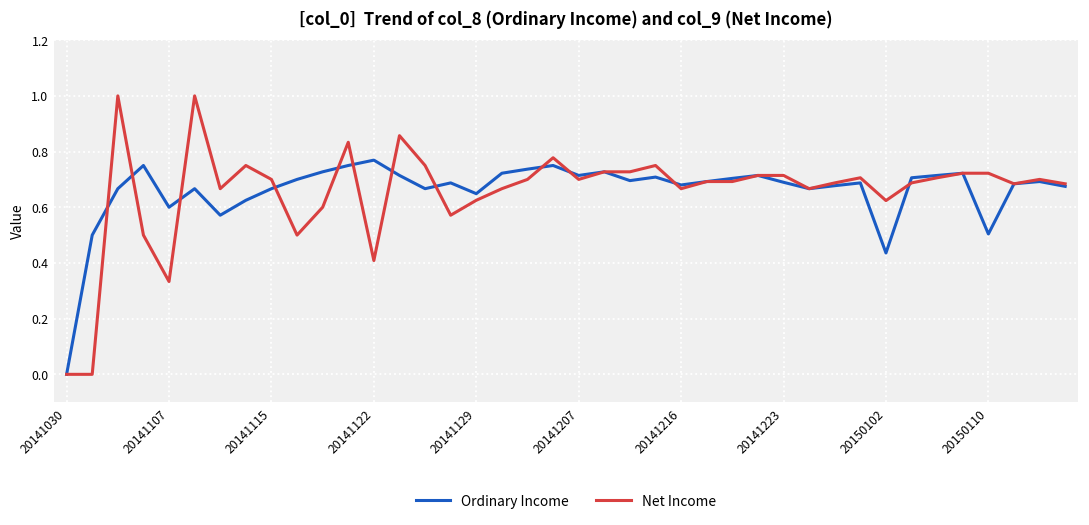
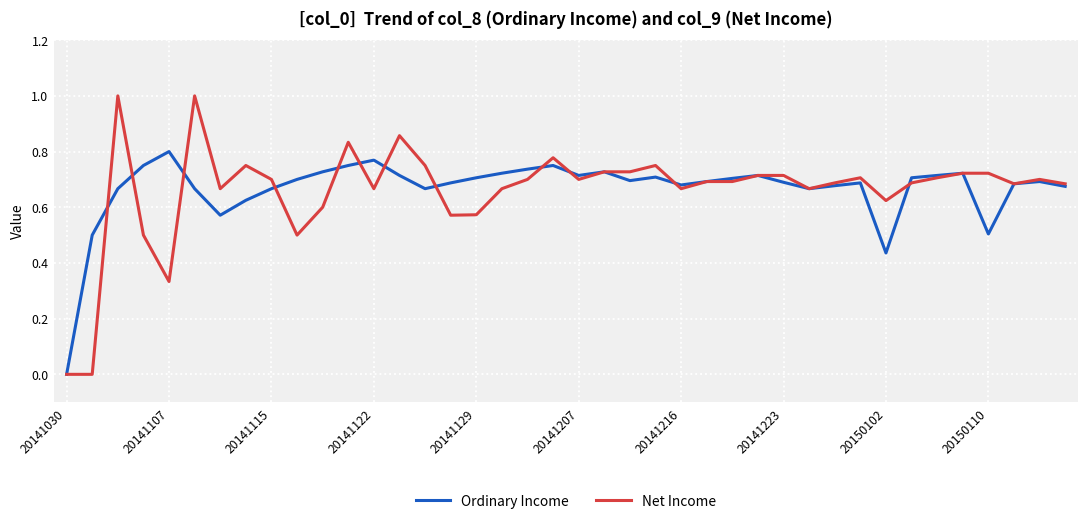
Ordinary Income, 20141107: 0.6 -> 0.8
Net Income, 20141122: 0.41 -> 0.67
Ordinary Income, 20141129: 0.65 -> 0.71
Net Income, 20141129: 0.63 -> 0.57
